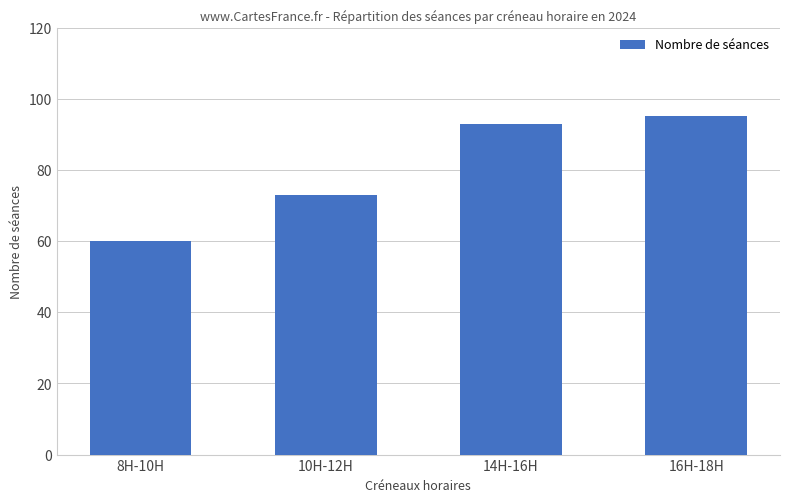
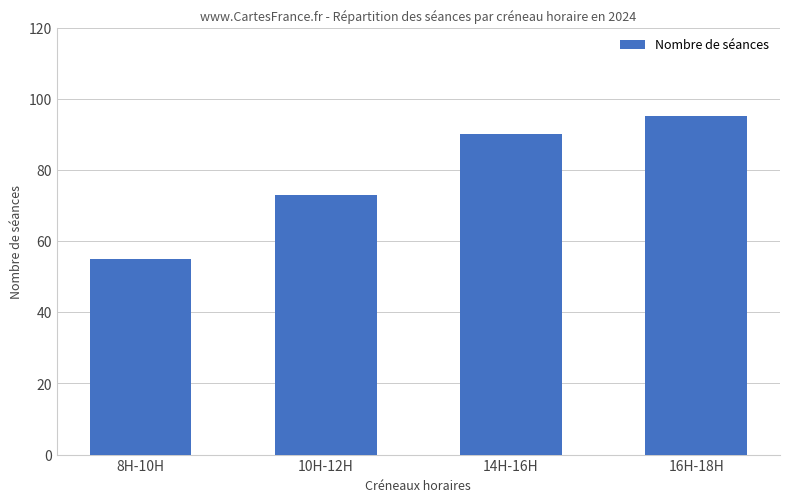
8H-10H: 60 -> 55
14H-16H: 93 -> 90
